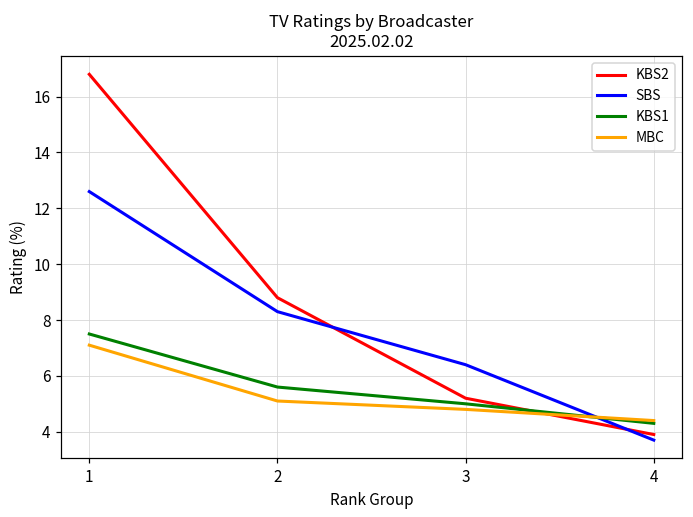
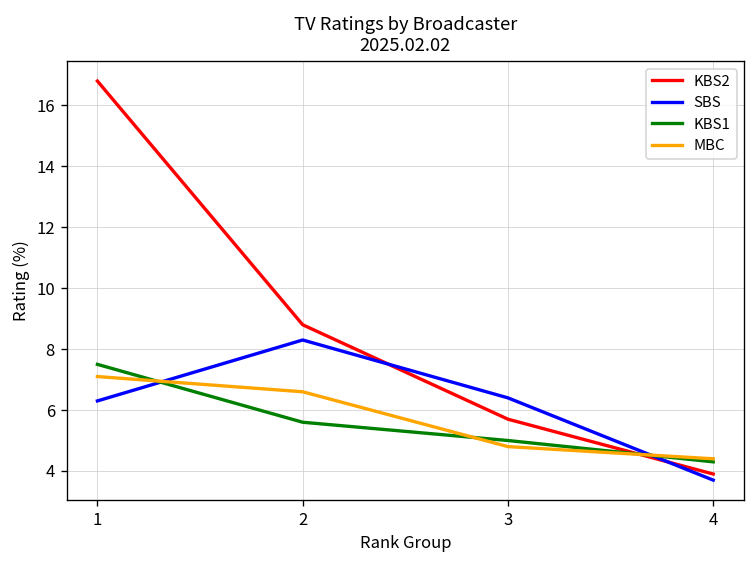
SBS, 1: 12.6 -> 6.3
MBC, 2: 5.1 -> 6.6
KBS2, 3: 5.2 -> 5.7
